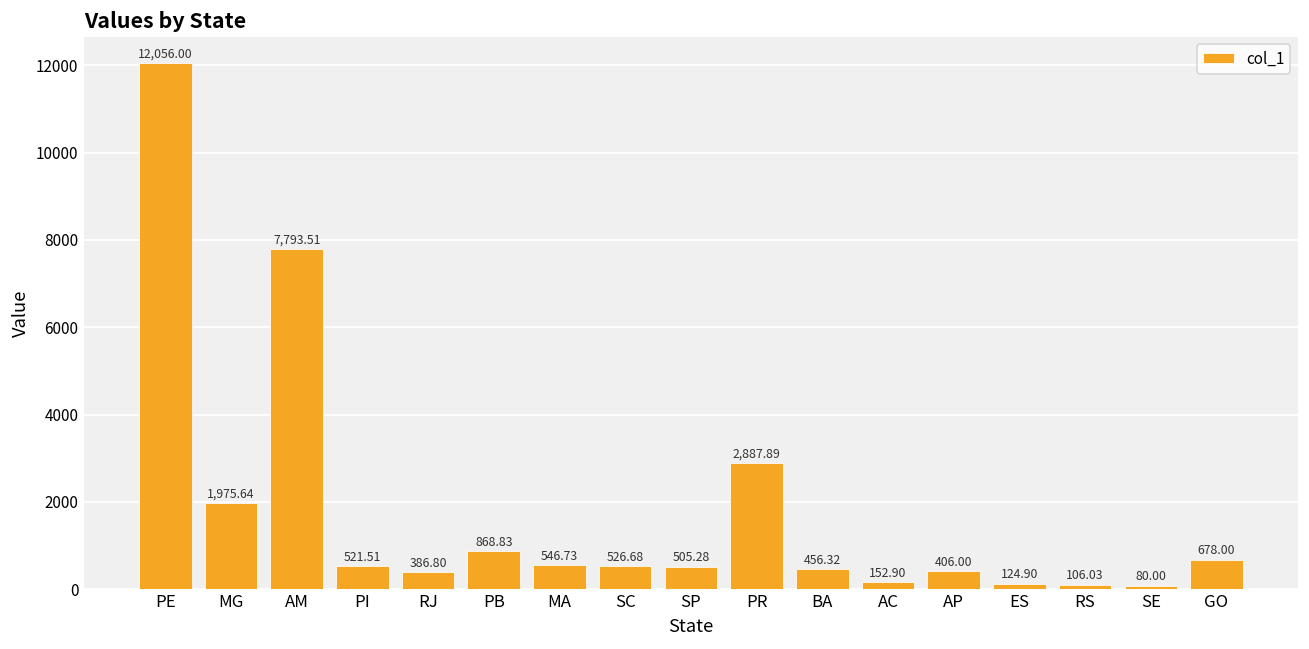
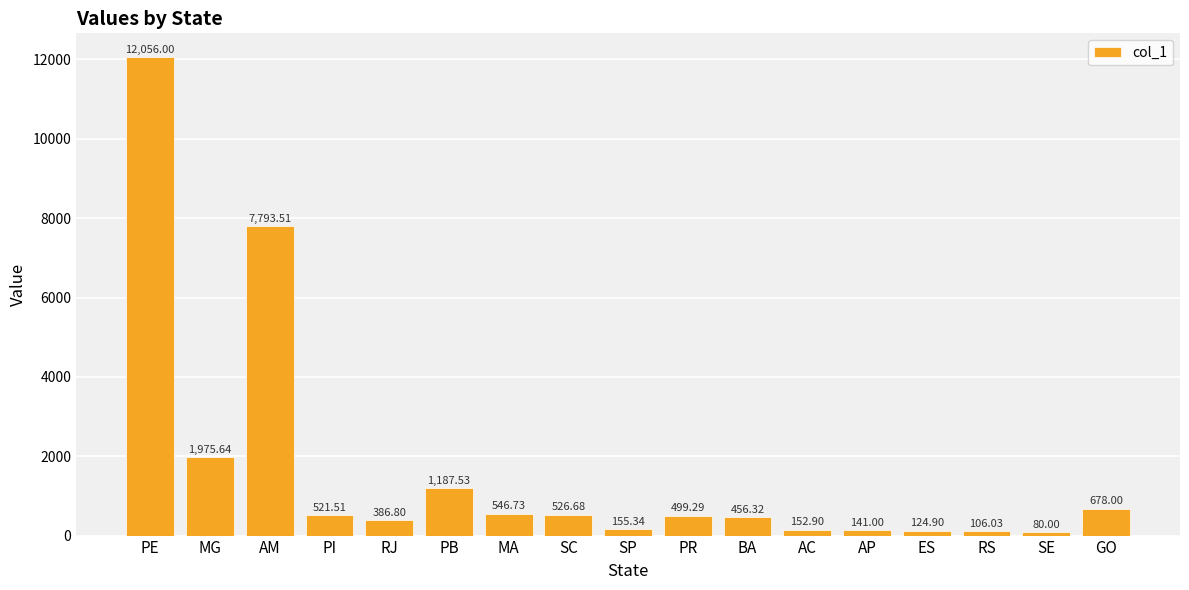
PB: 868.83 -> 1,187.53
SP: 505.28 -> 155.34
PR: 2,887.89 -> 499.29
AP: 406.00 -> 141.00
